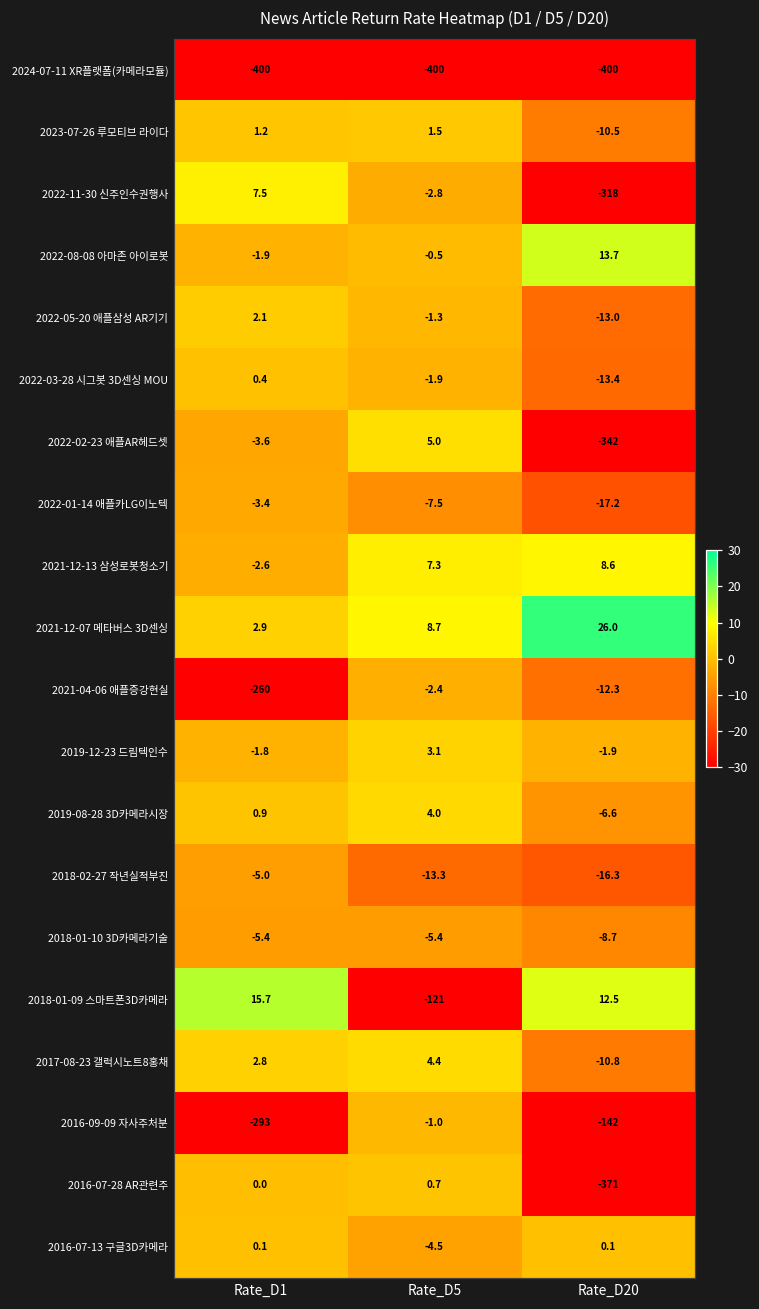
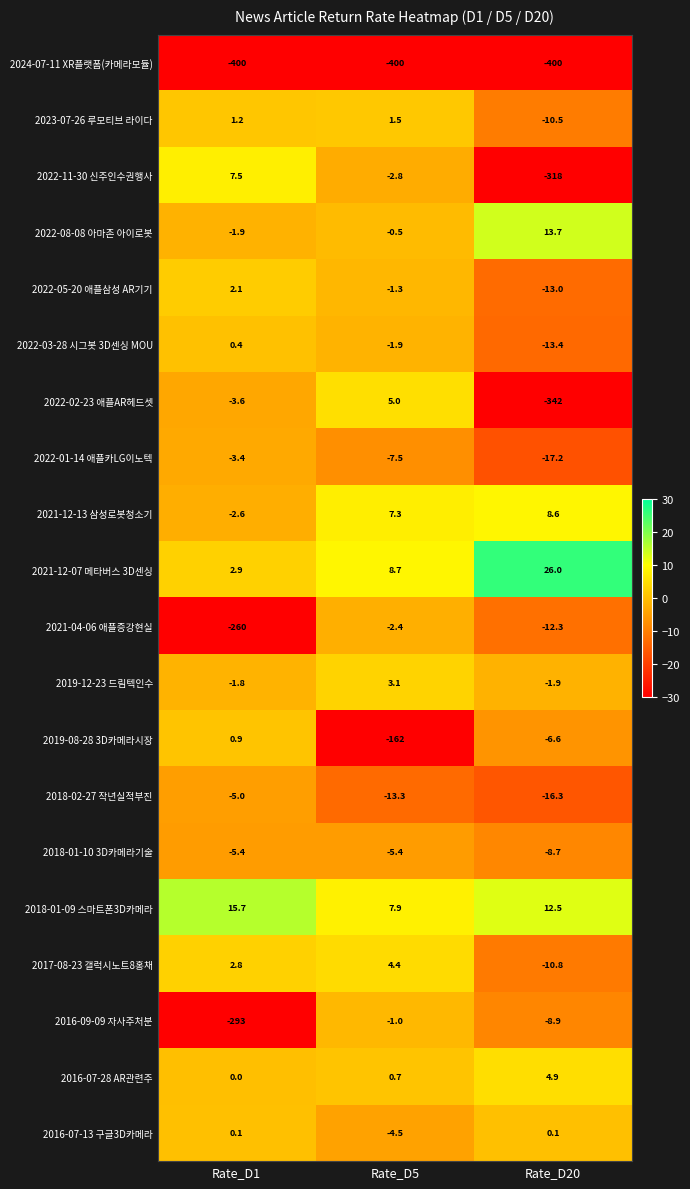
2019-08-28 3D카메라시장, Rate_D5: 4.0 -> -162
2018-01-09 스마트폰3D카메라, Rate_D5: -121 -> 7.9
2016-09-09 자사주처분, Rate_D20: -142 -> -8.9
2016-07-28 AR관련주, Rate_D20: -371 -> 4.9
